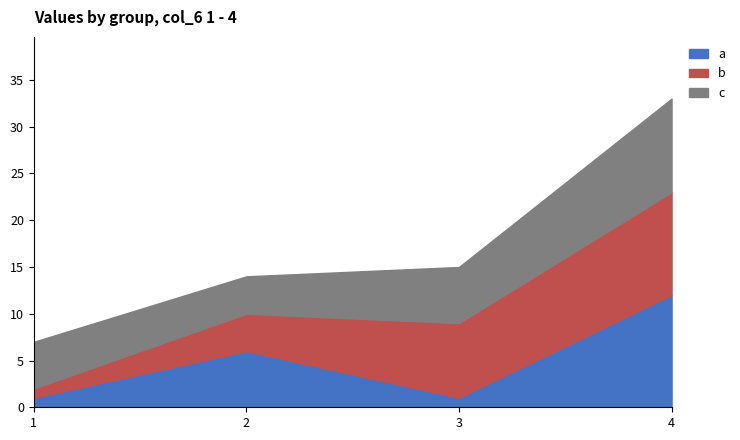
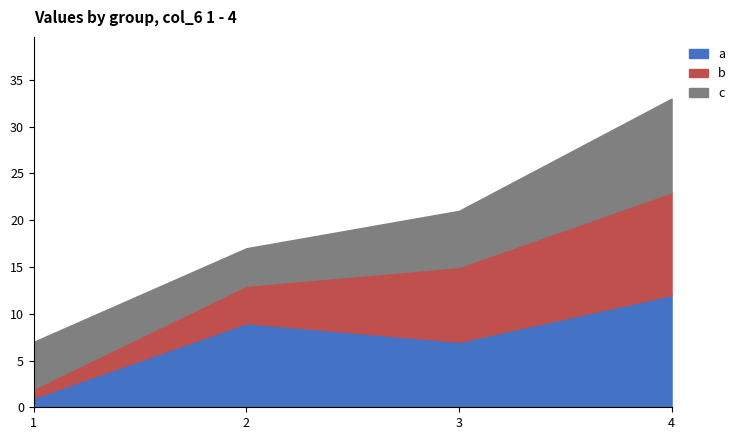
a, 2: 6 -> 9
a, 3: 1 -> 7
